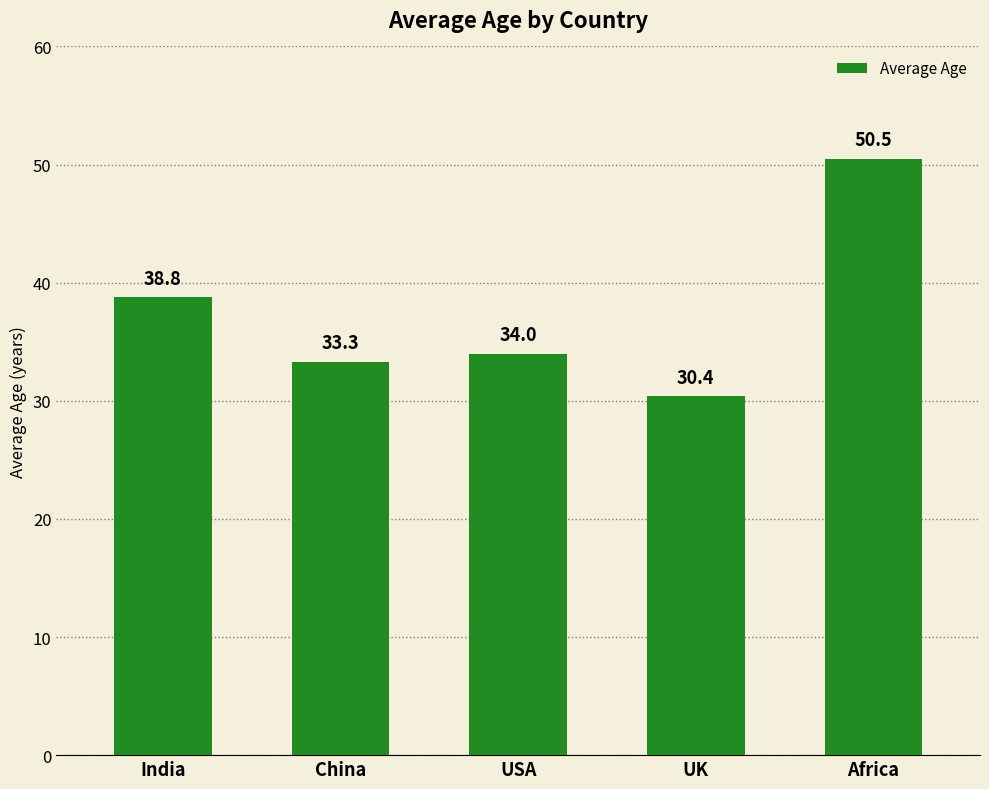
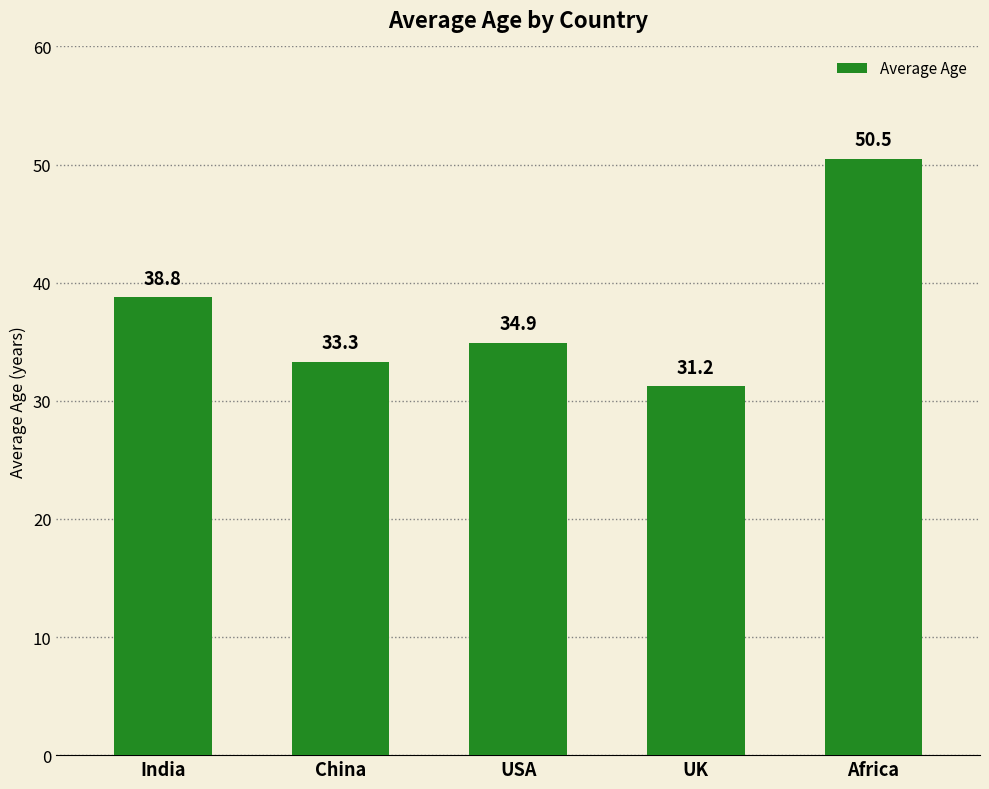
USA: 34.0 -> 34.9
UK: 30.4 -> 31.2
